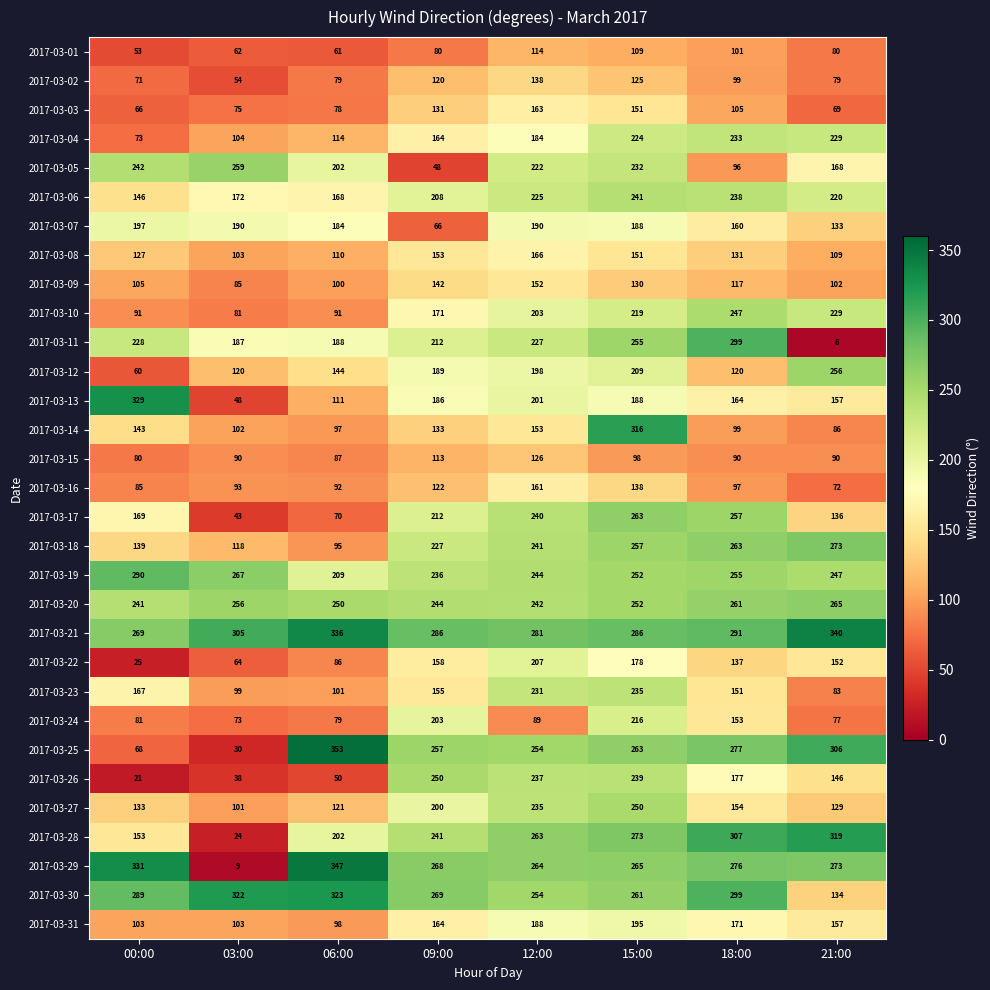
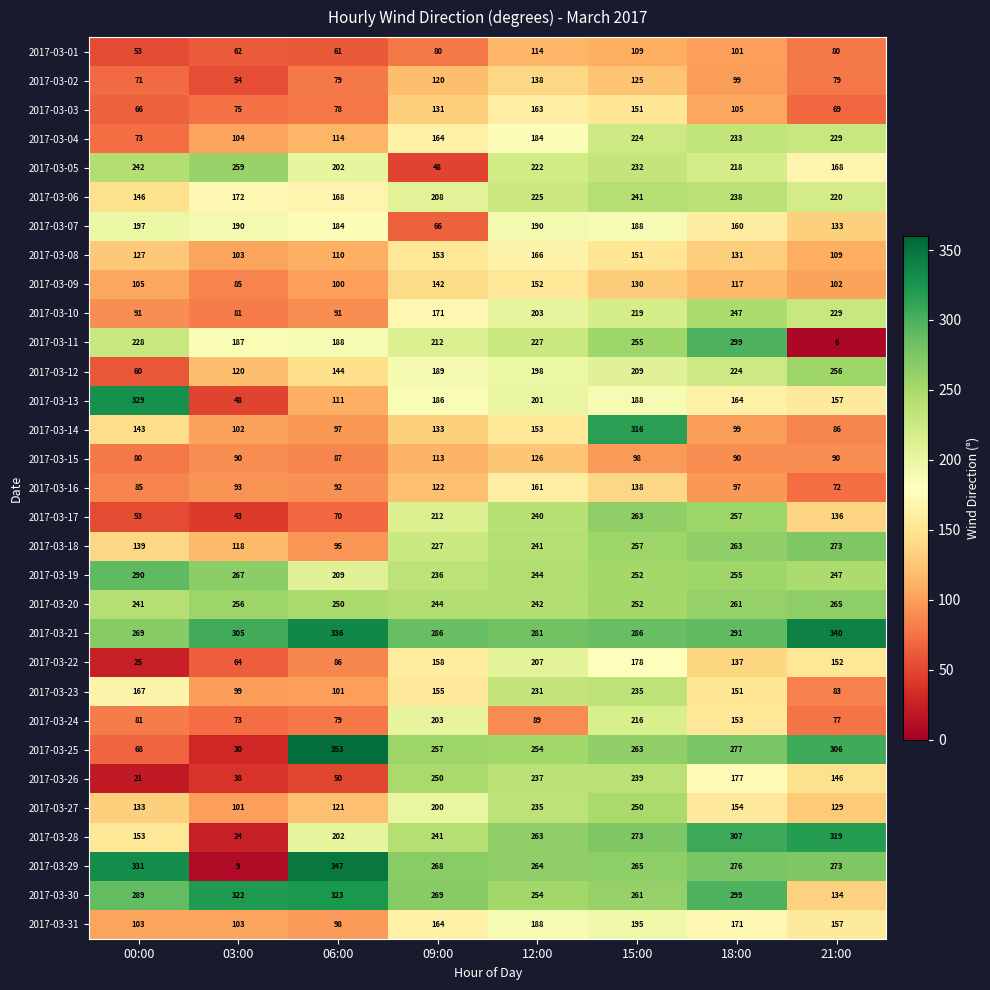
2017-03-05, 18:00: 96 -> 218
2017-03-12, 18:00: 120 -> 224
2017-03-17, 00:00: 169 -> 53
